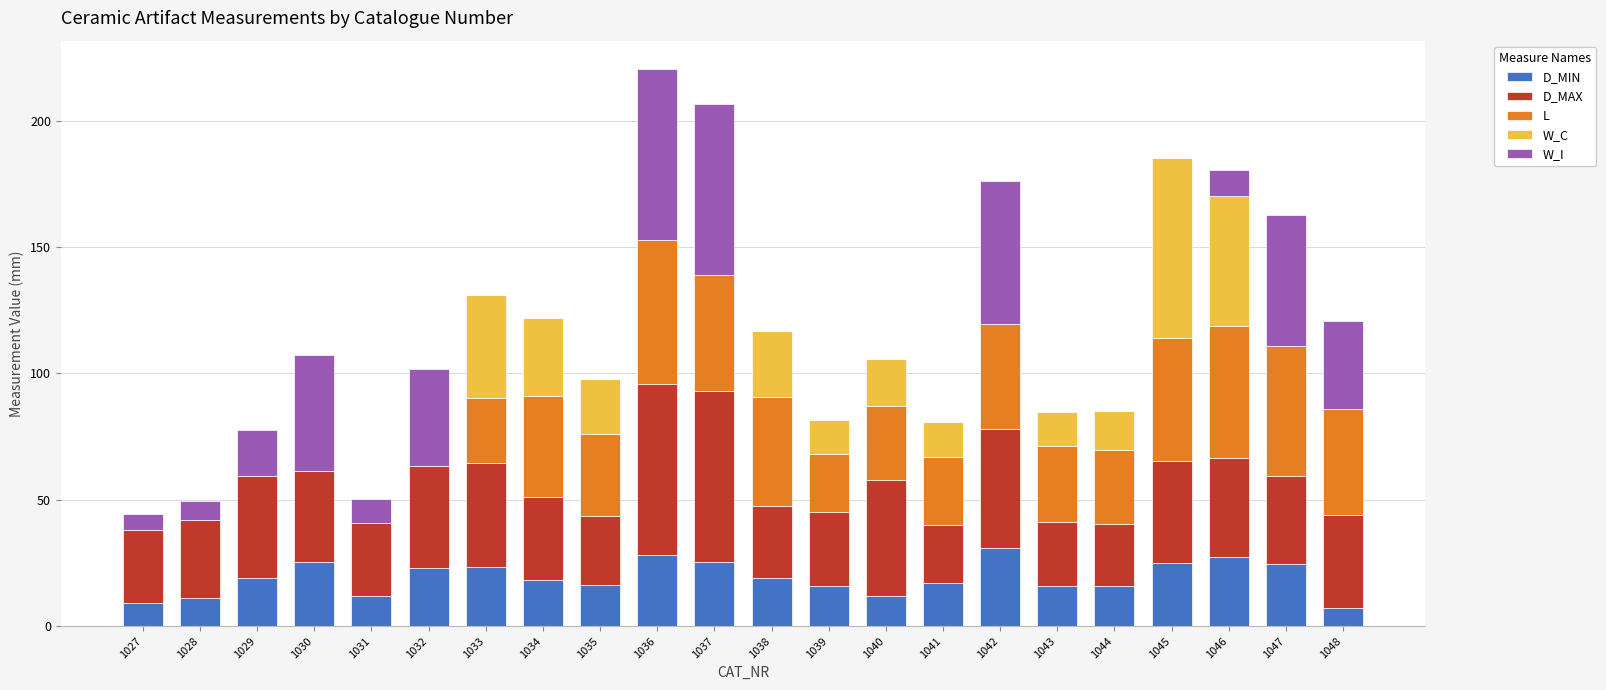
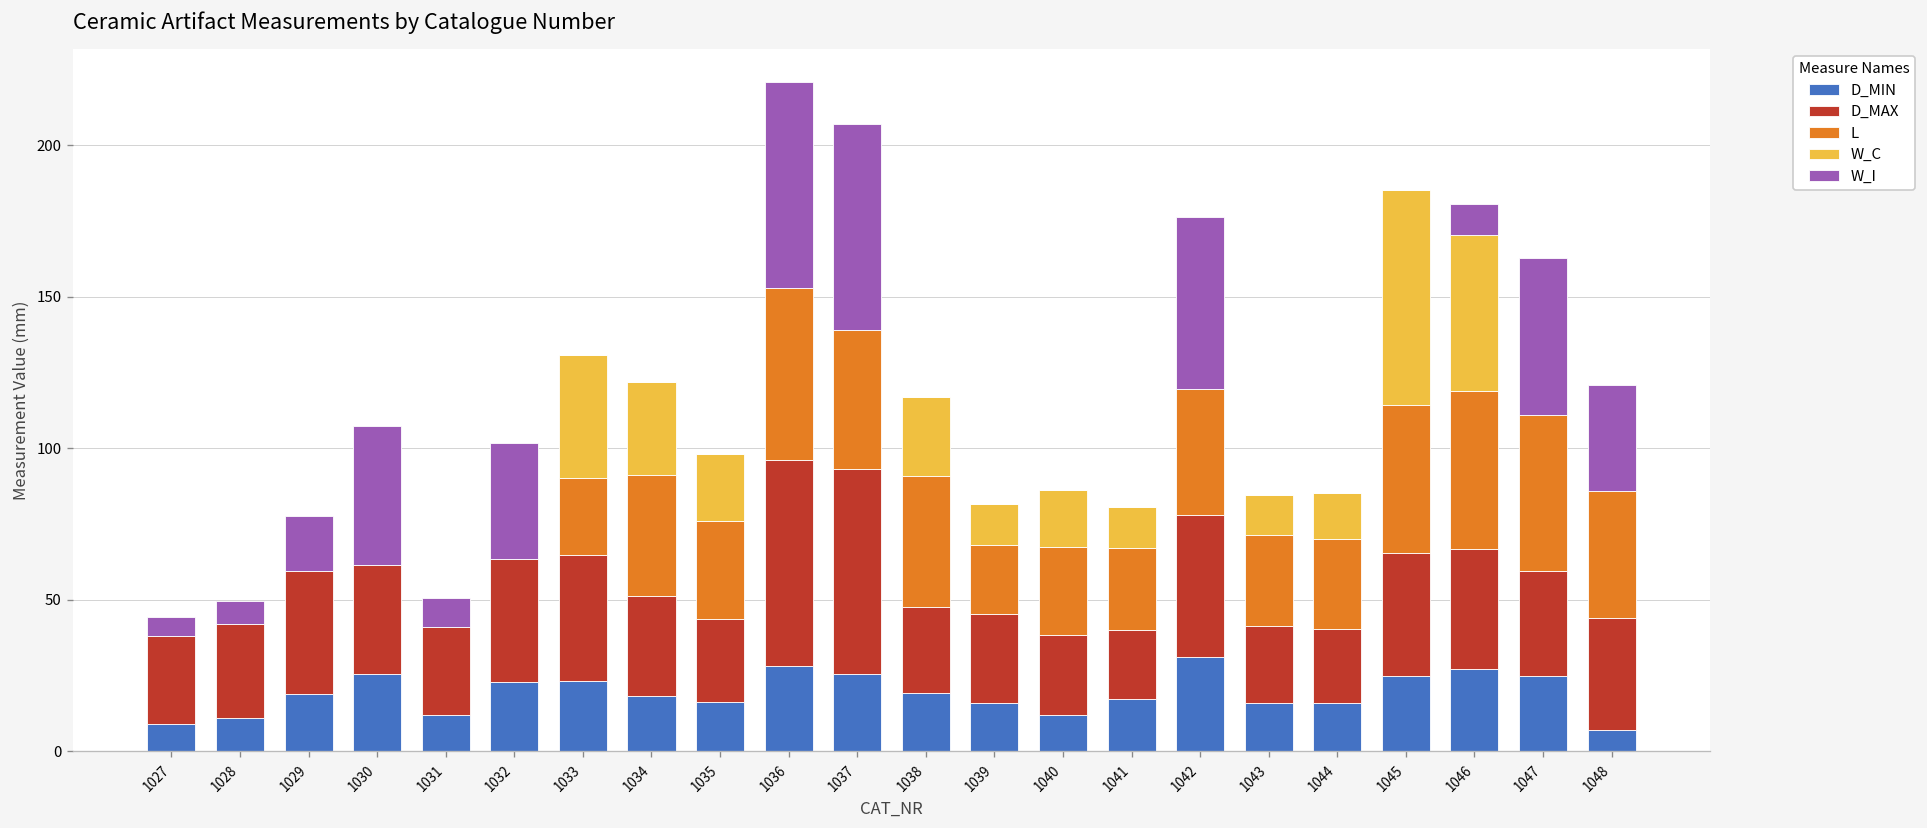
D_MAX, 1040: 46 -> 26
